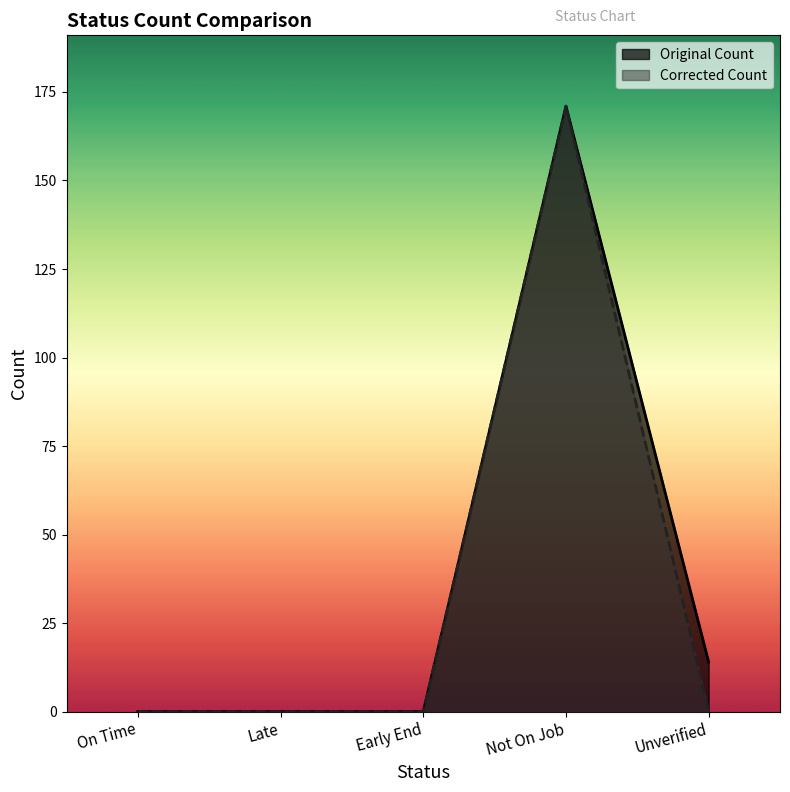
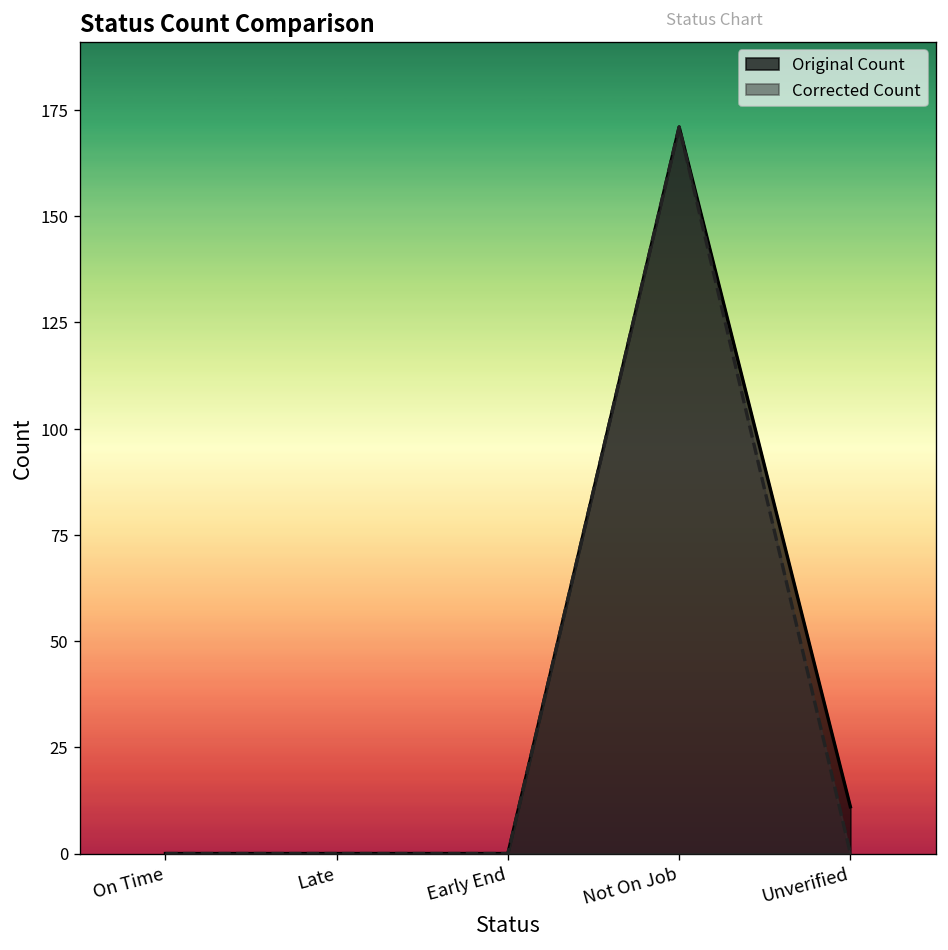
Original Count, Unverified: 14 -> 11
